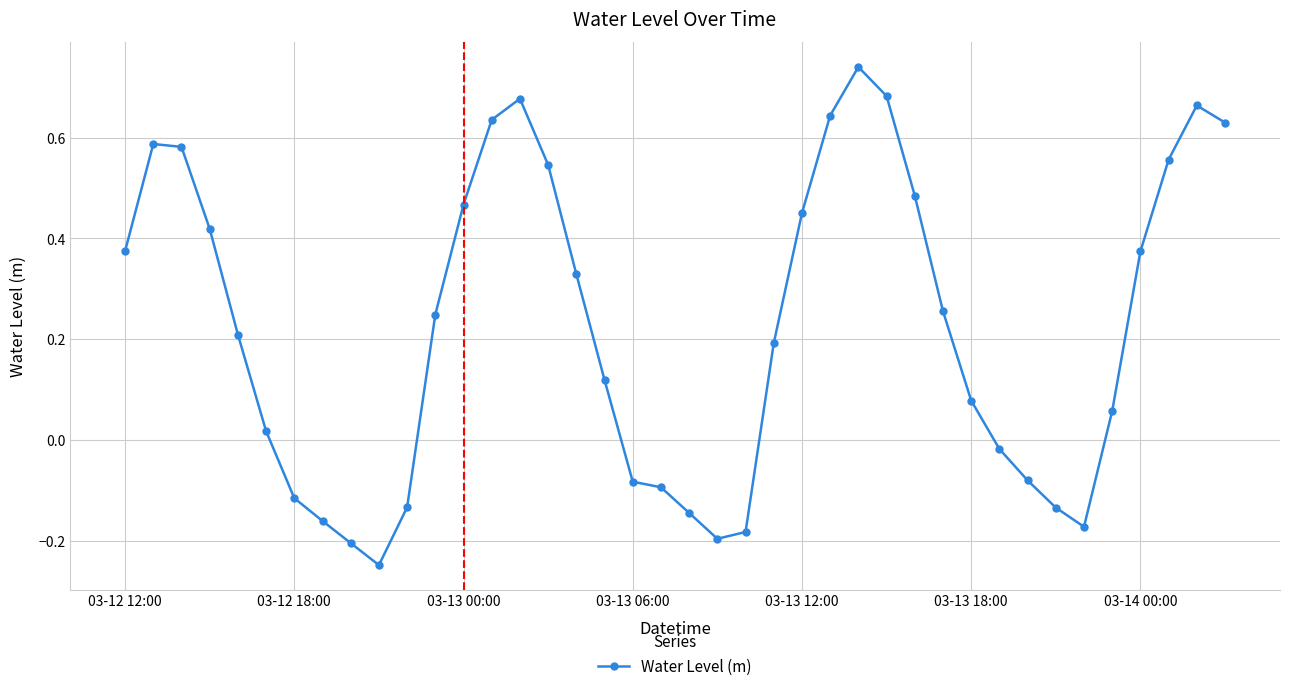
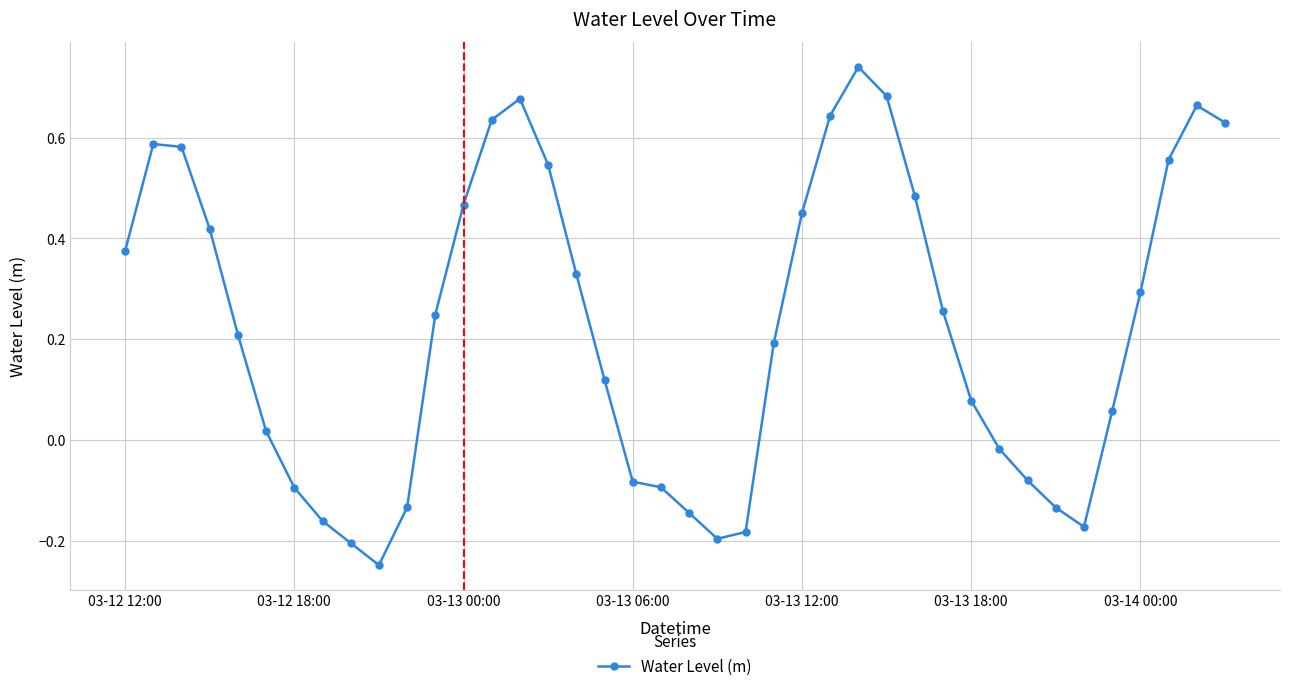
03-12 18:00: -0.12 -> -0.09
03-14 00:00: 0.37 -> 0.29
